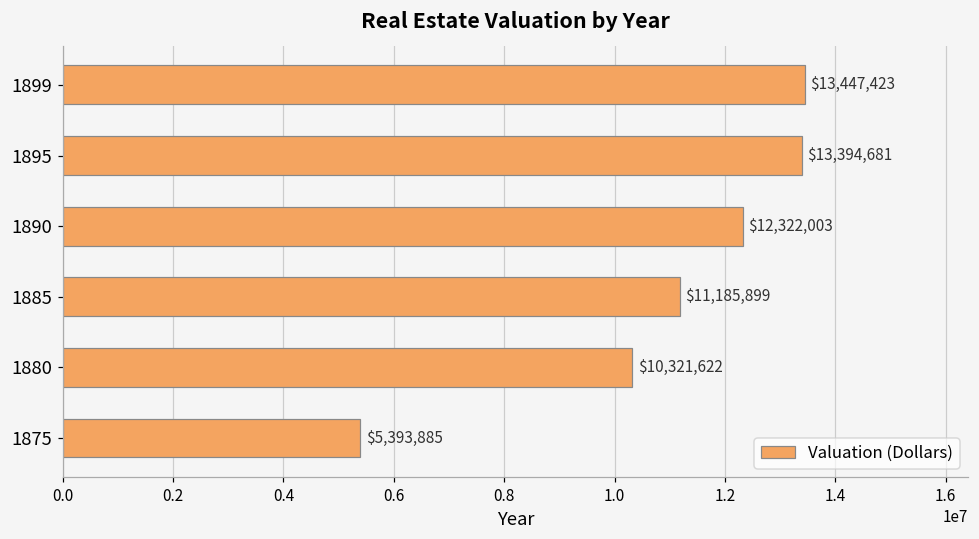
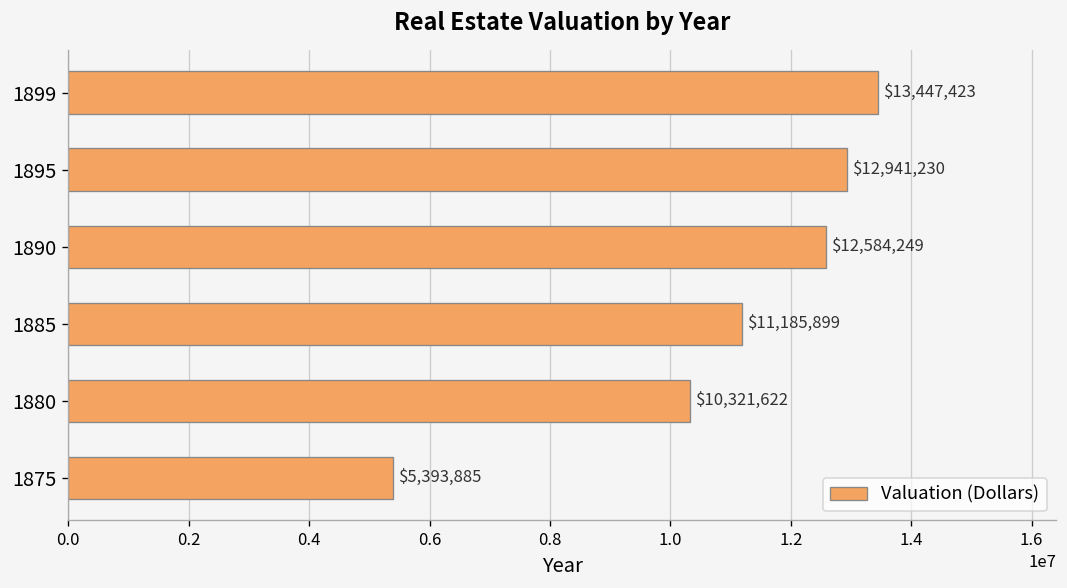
1895: $13,394,681 -> $12,941,230
1890: $12,322,003 -> $12,584,249
